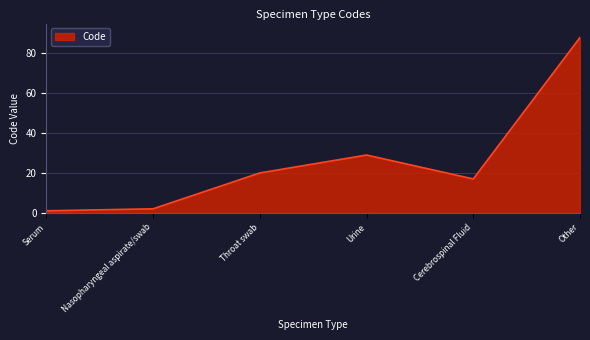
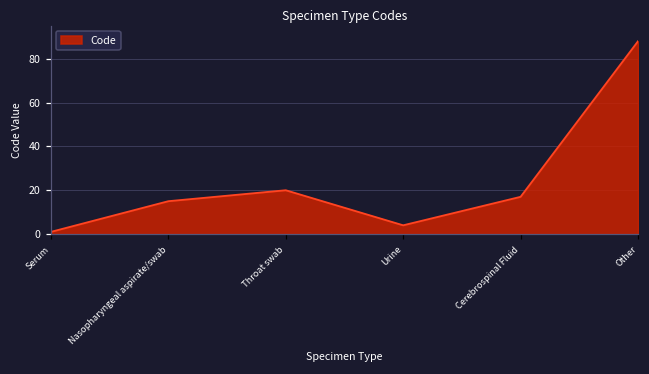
Nasopharyngeal aspirate/swab: 2 -> 15
Urine: 29 -> 4
